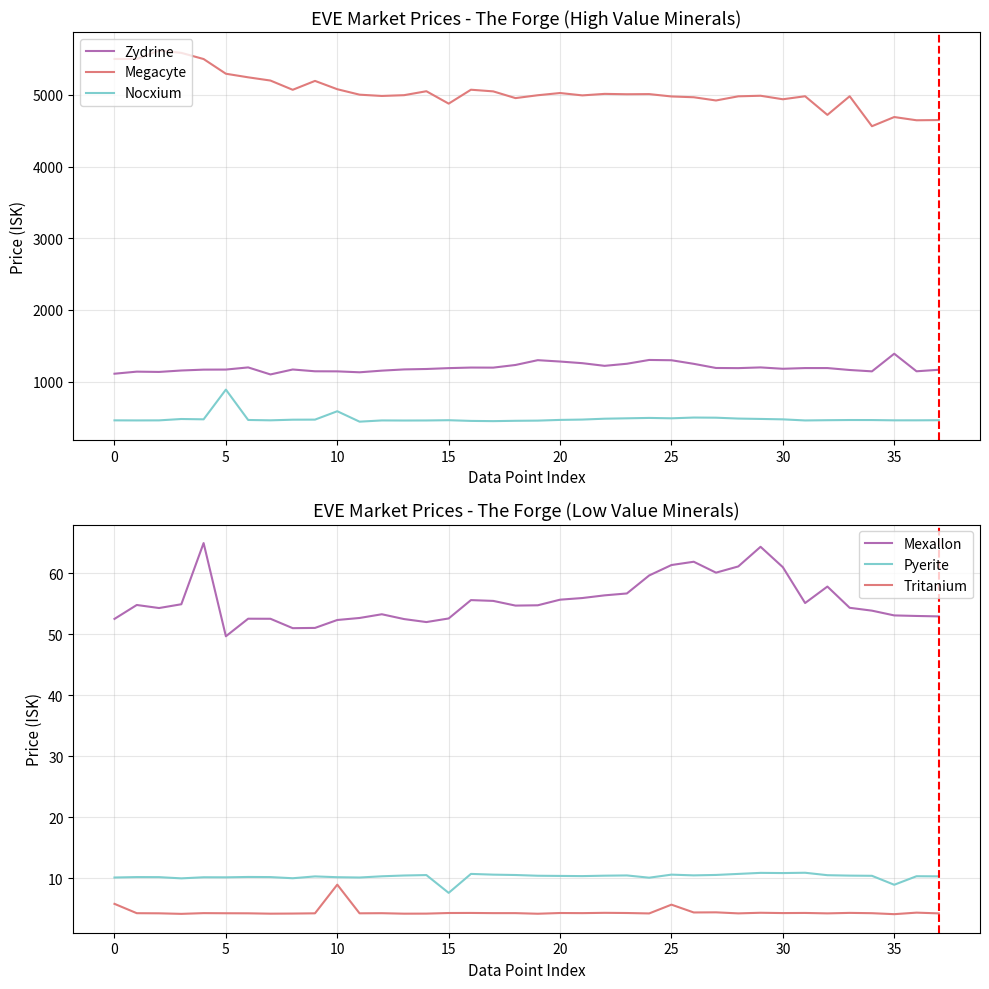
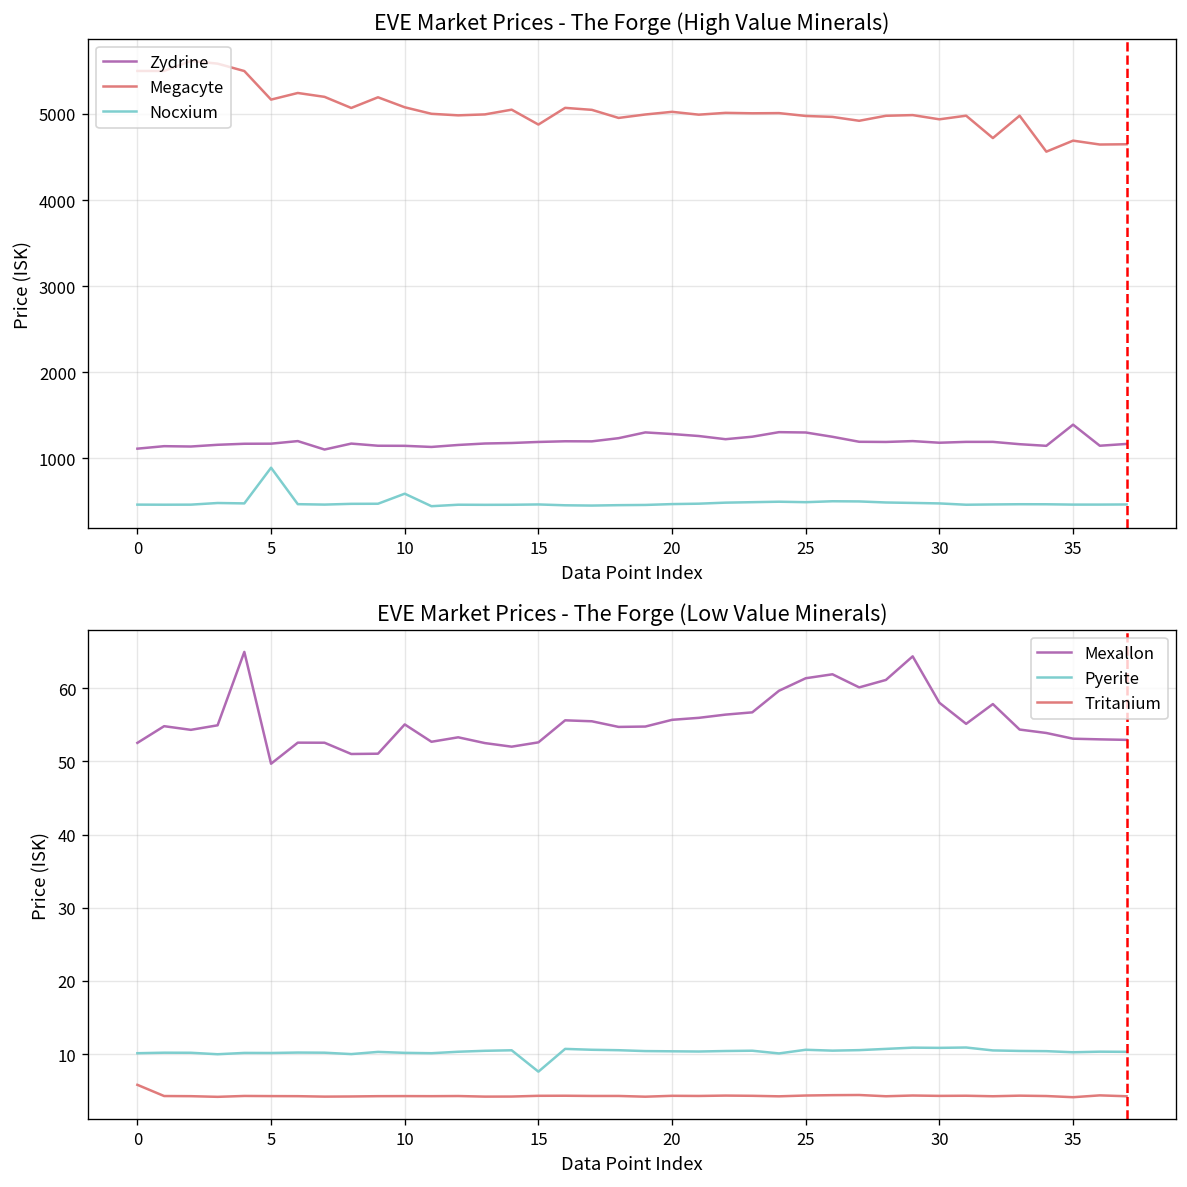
EVE Market Prices - The Forge (High Value Minerals), Megacyte, 5: 5300 -> 5200
EVE Market Prices - The Forge (Low Value Minerals), Mexallon, 10: 52 -> 55
EVE Market Prices - The Forge (Low Value Minerals), Tritanium, 10: 9 -> 4
EVE Market Prices - The Forge (Low Value Minerals), Tritanium, 25: 6 -> 4
EVE Market Prices - The Forge (Low Value Minerals), Mexallon, 30: 61 -> 58
EVE Market Prices - The Forge (Low Value Minerals), Pyerite, 35: 9 -> 10
